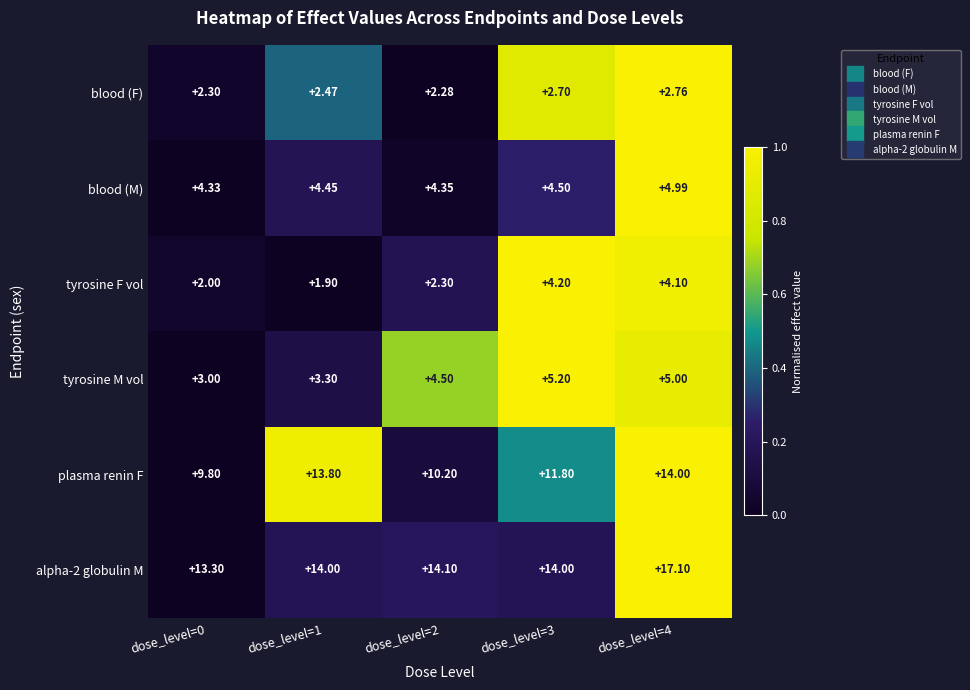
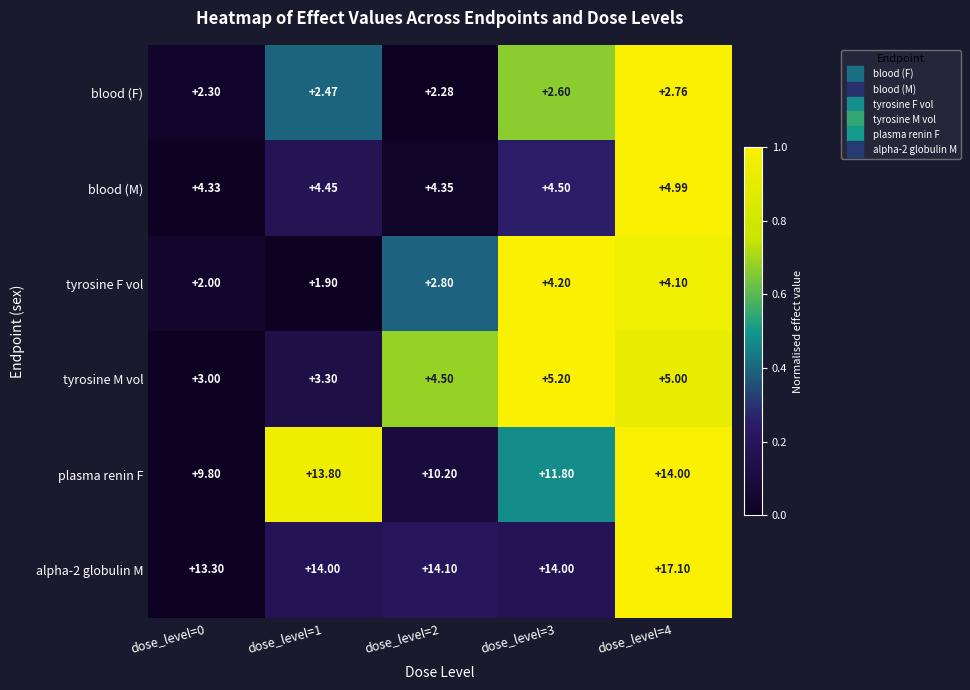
blood (F), dose_level=3: +2.70 -> +2.60
tyrosine F vol, dose_level=2: +2.30 -> +2.80
